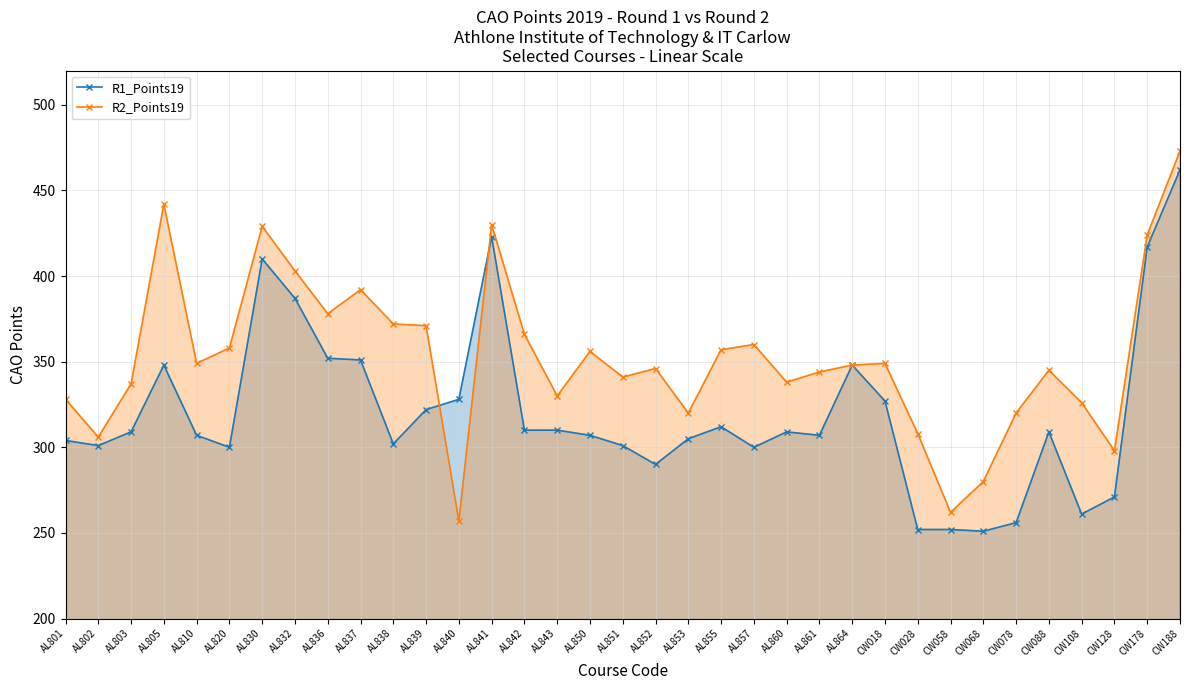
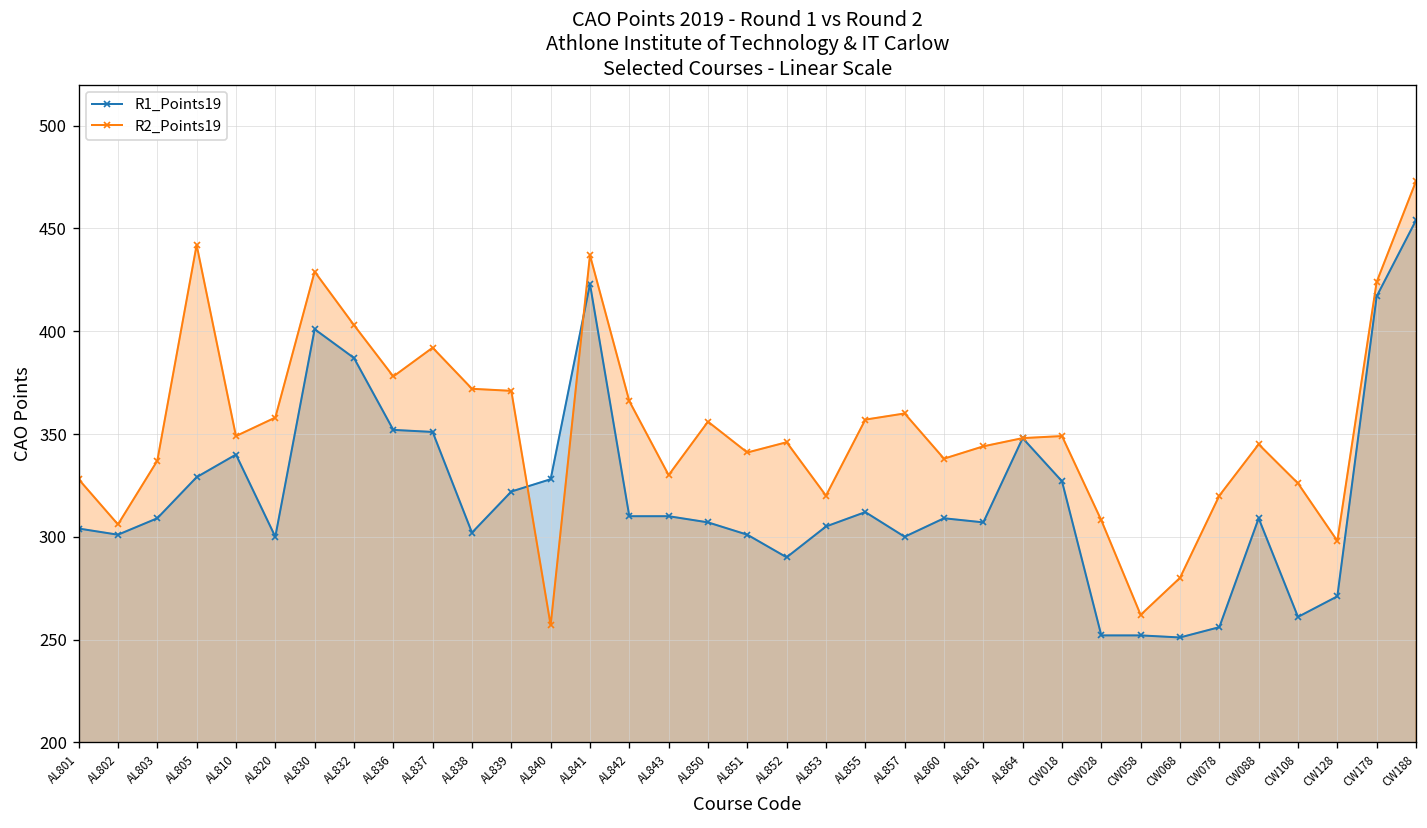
R1_Points19, AL805: 348 -> 329
R1_Points19, AL810: 307 -> 340
R1_Points19, AL830: 410 -> 401
R2_Points19, AL841: 430 -> 437
R1_Points19, CW188: 462 -> 454
